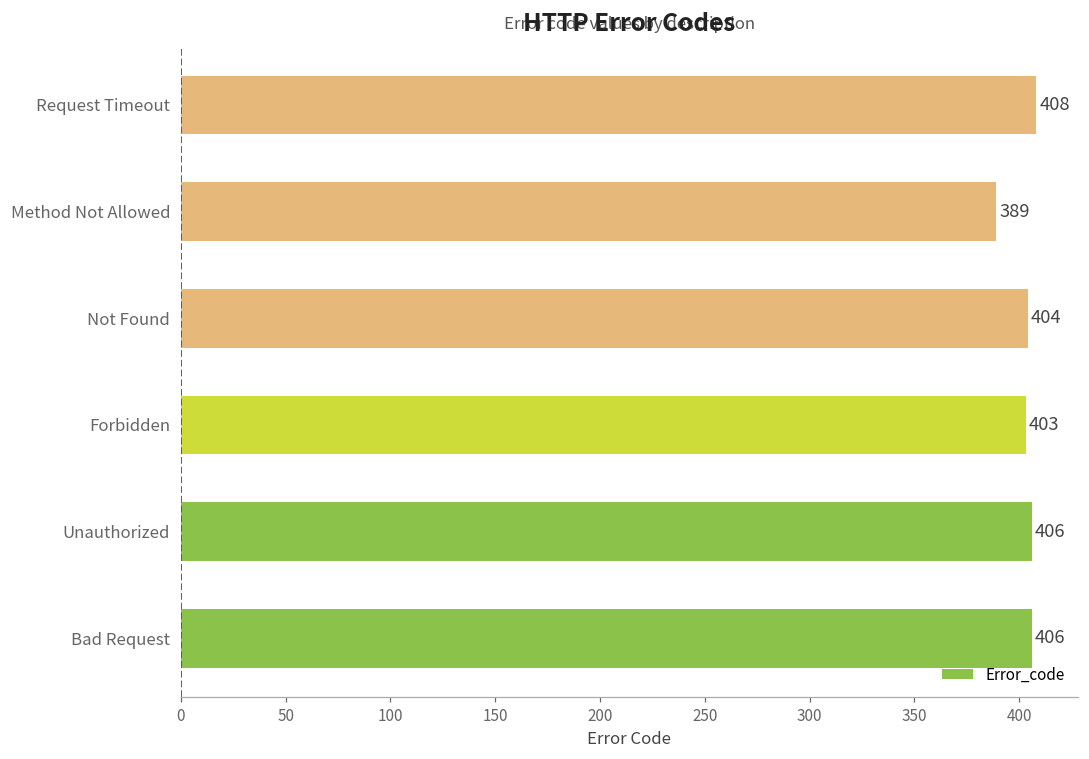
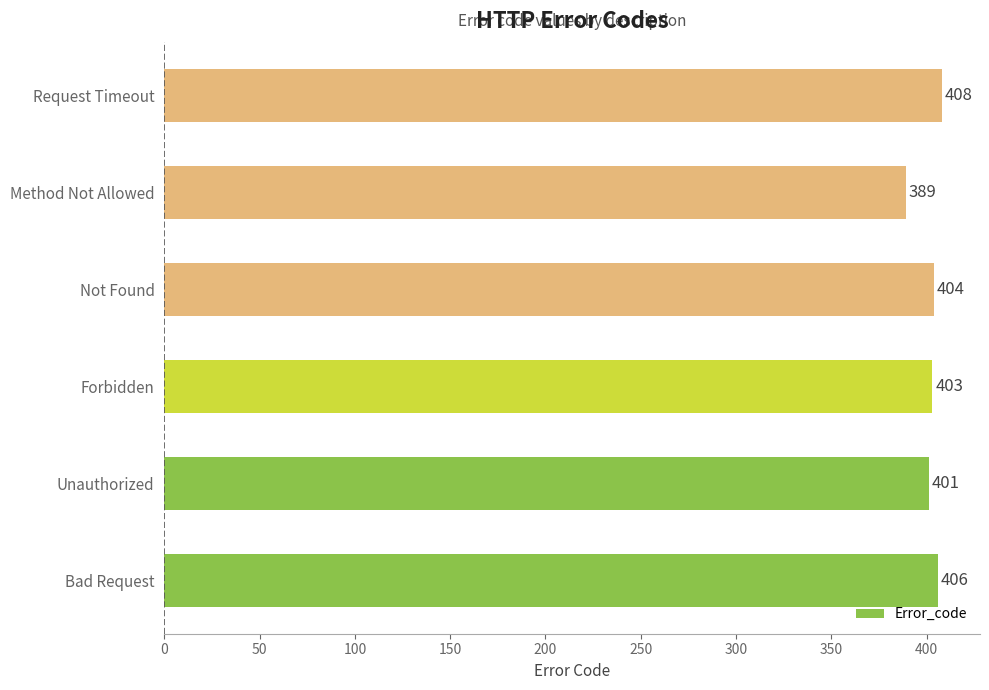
Unauthorized: 406 -> 401
